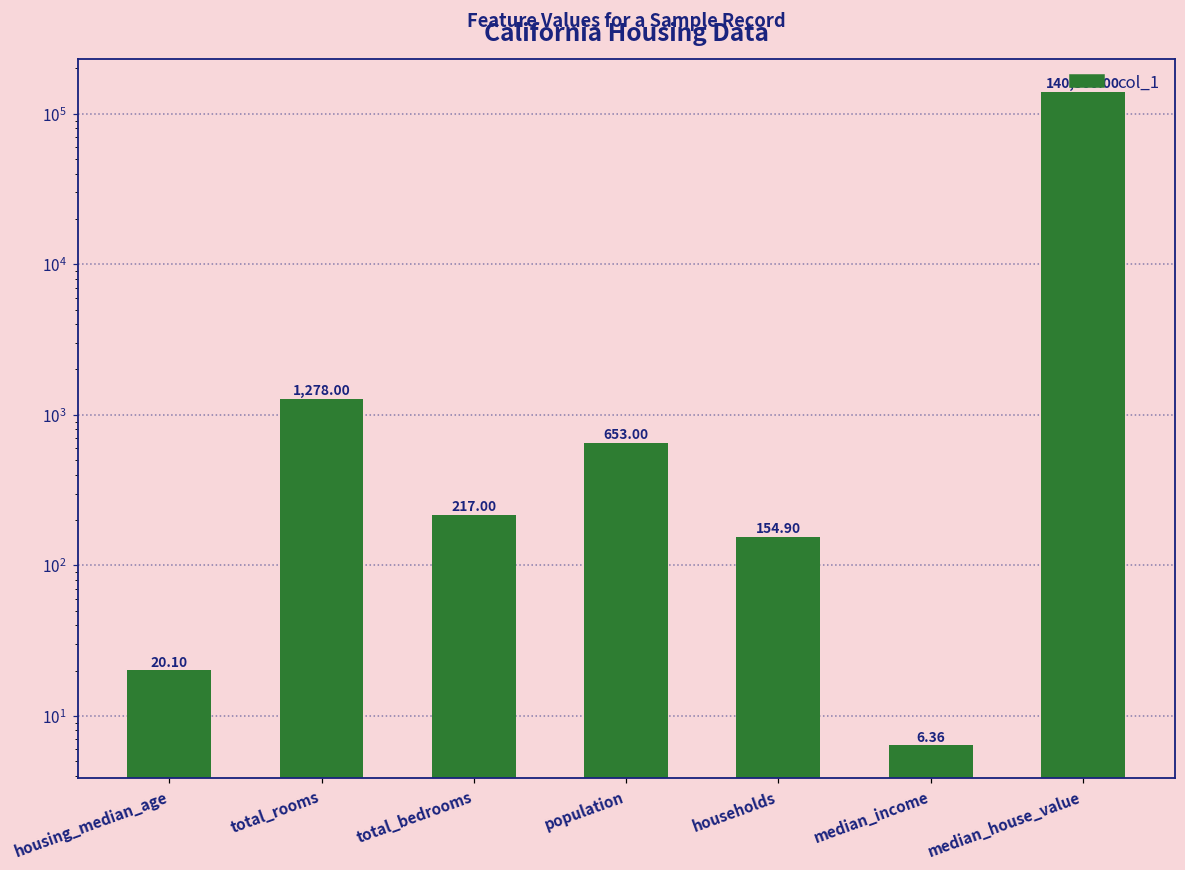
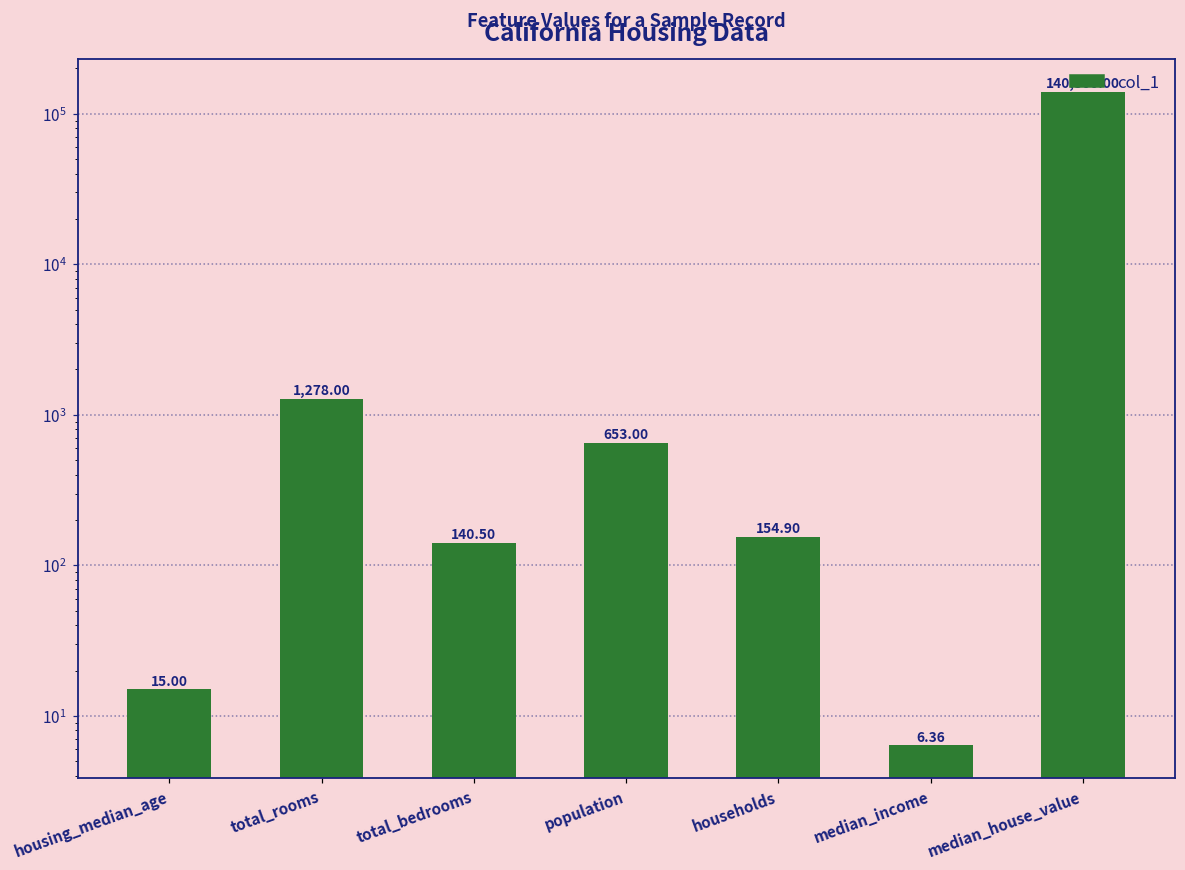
housing_median_age: 20.10 -> 15.00
total_bedrooms: 217.00 -> 140.50
